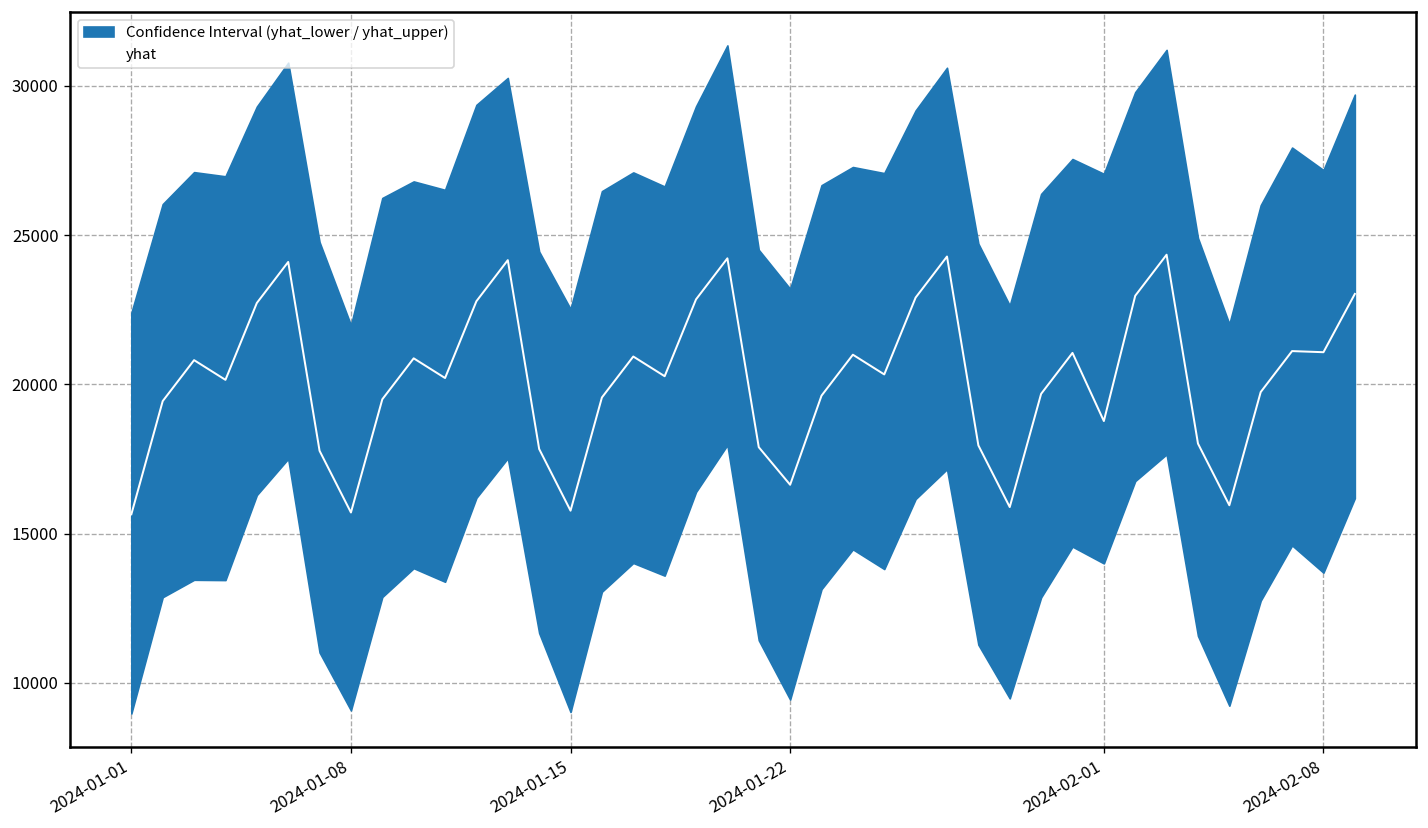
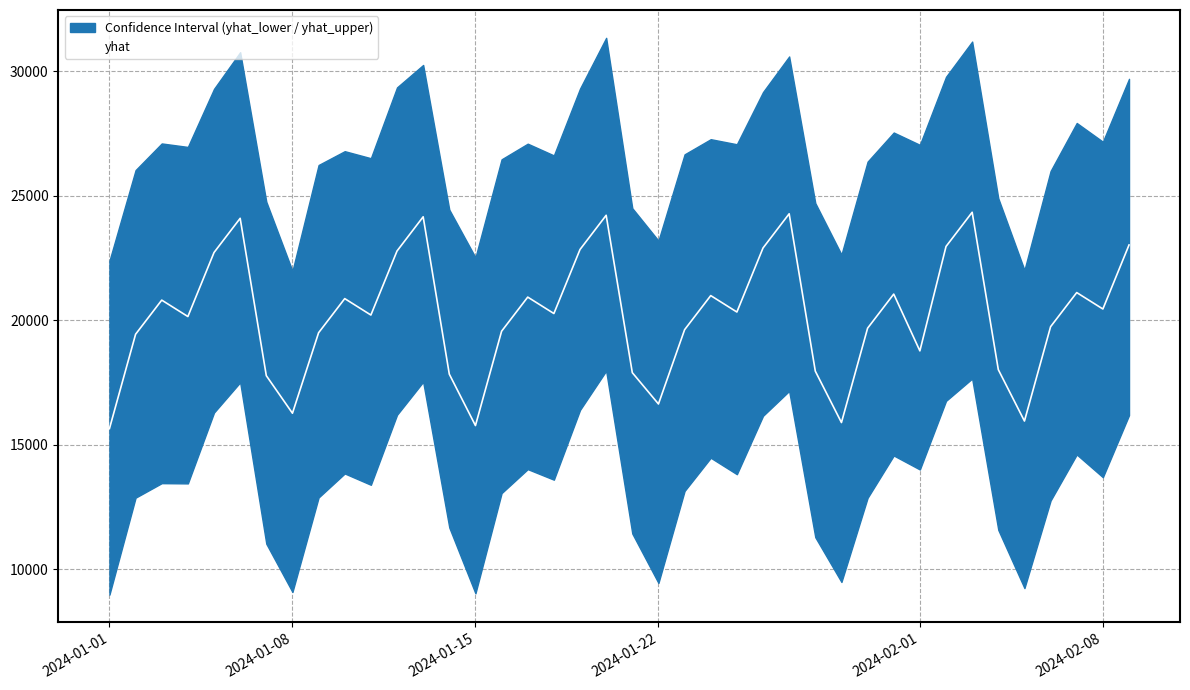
yhat, 2024-01-08: 15700 -> 16300
yhat, 2024-02-08: 21100 -> 20500
